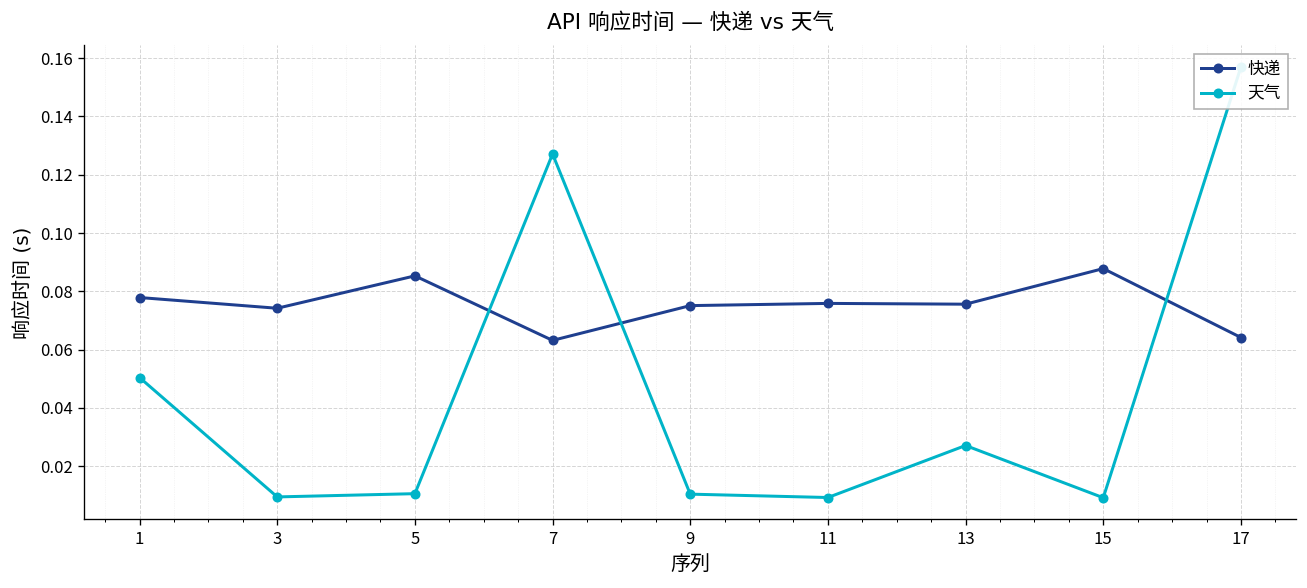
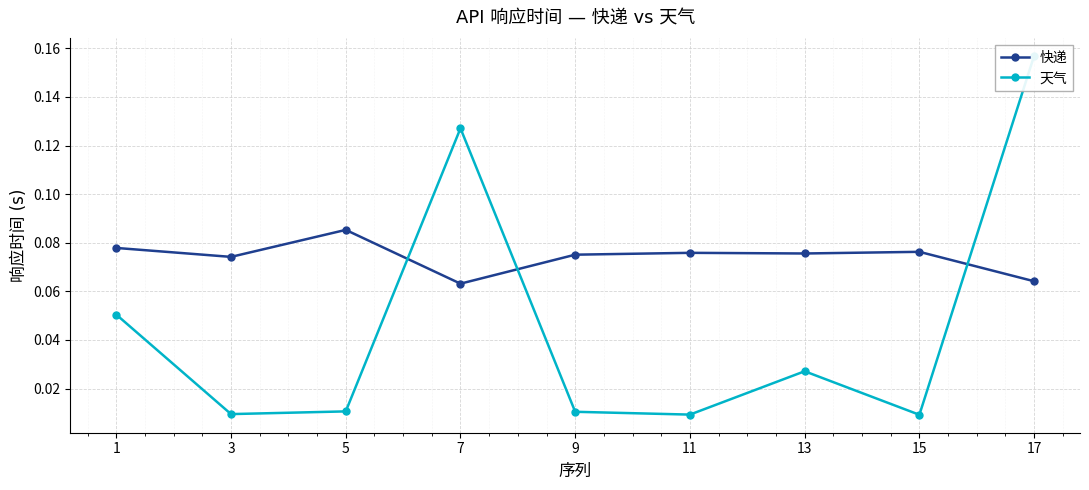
快递, 15: 0.088 -> 0.076
